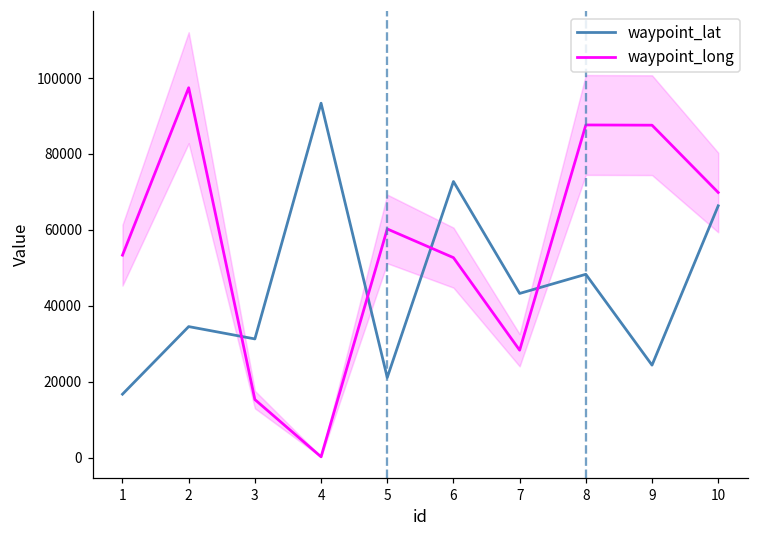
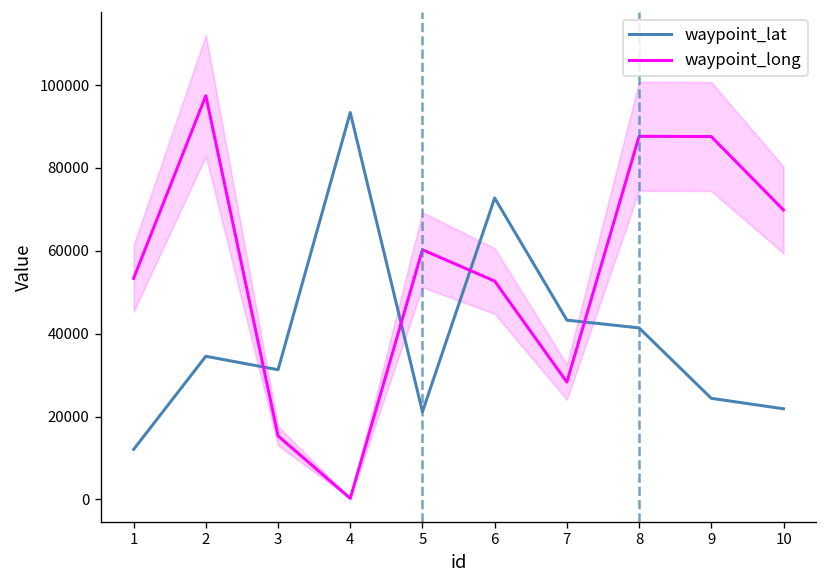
waypoint_lat, 1: 17000 -> 12000
waypoint_lat, 8: 48000 -> 41000
waypoint_lat, 10: 66000 -> 22000
